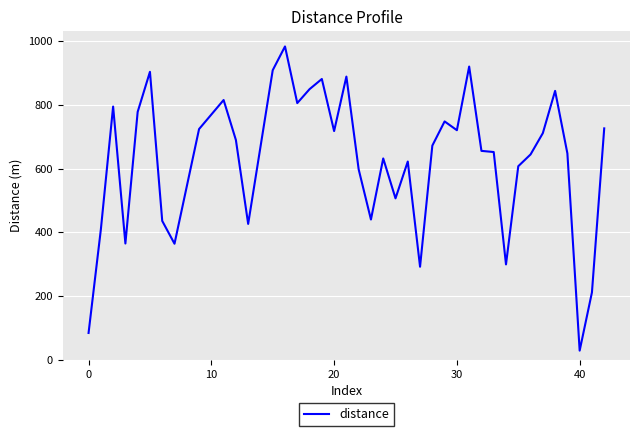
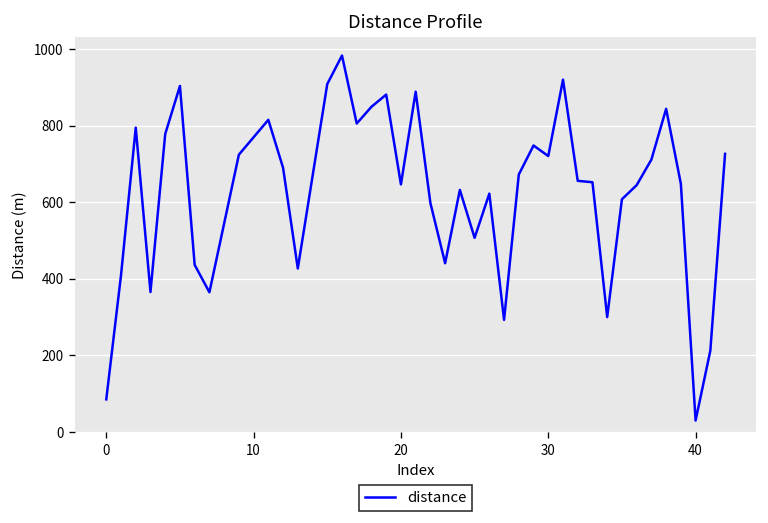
20: 720 -> 650
